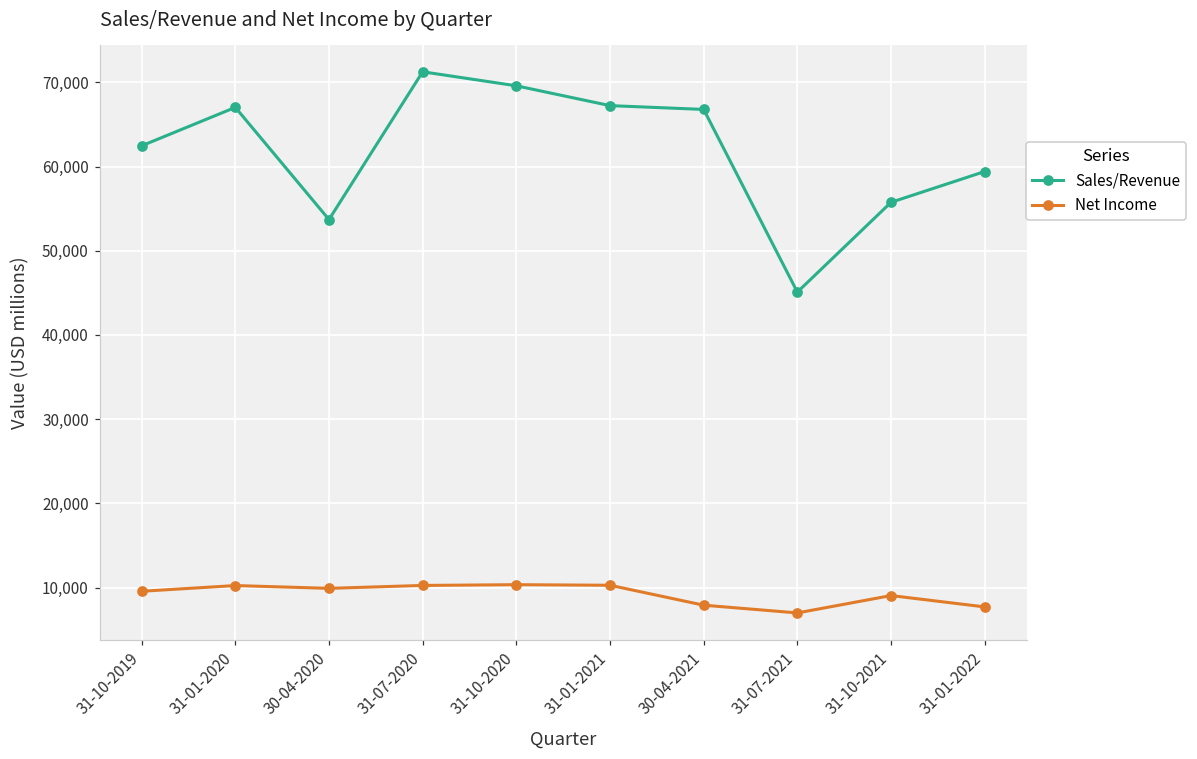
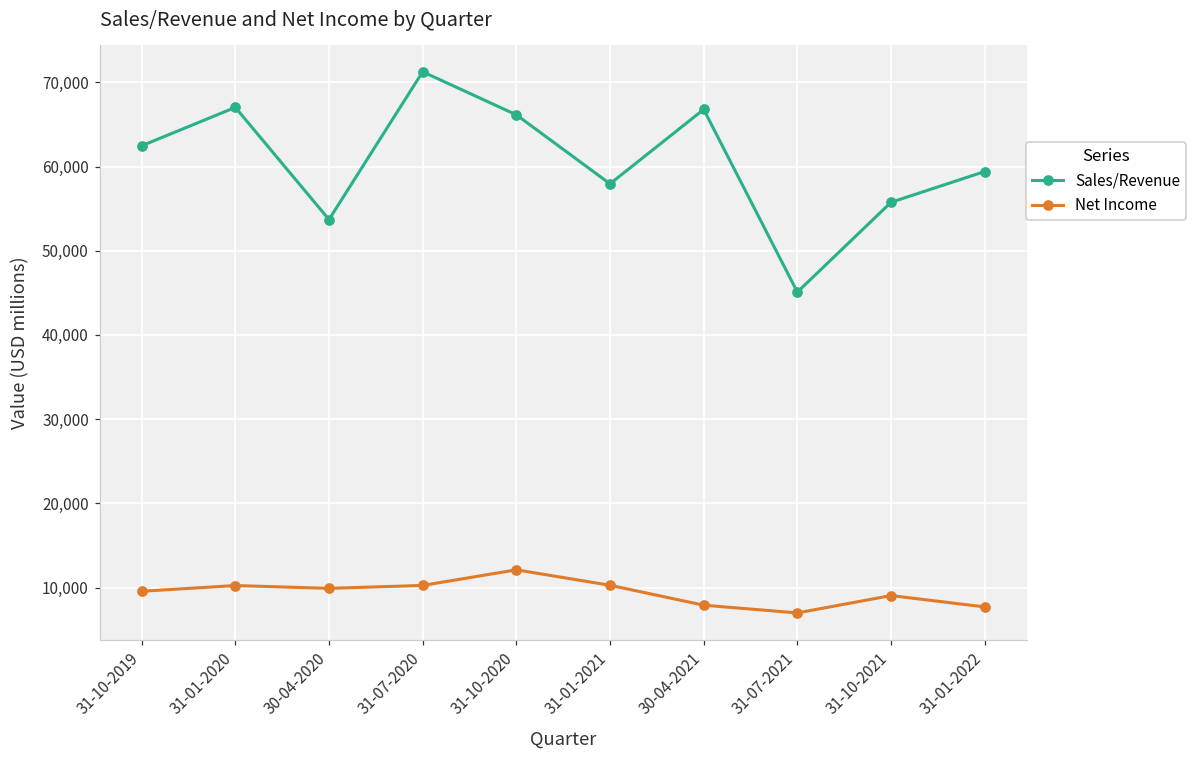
Sales/Revenue, 31-10-2020: 70,000 -> 66,000
Net Income, 31-10-2020: 10,000 -> 12,000
Sales/Revenue, 31-01-2021: 67,000 -> 58,000
